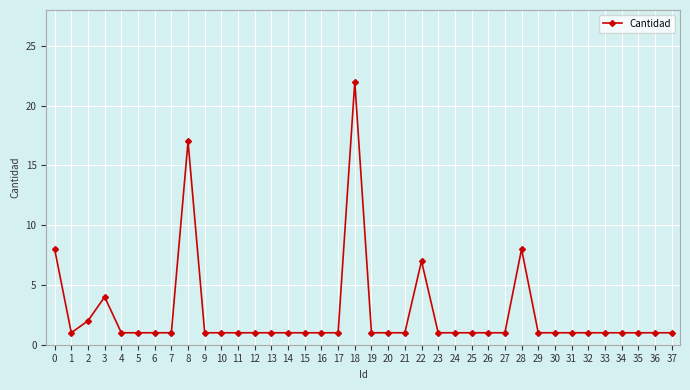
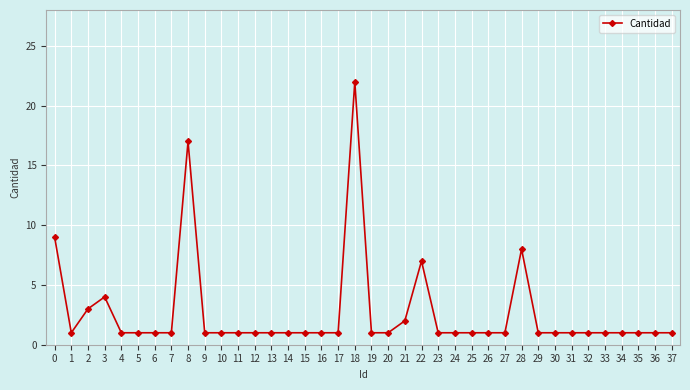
0: 8 -> 9
2: 2 -> 3
21: 1 -> 2
